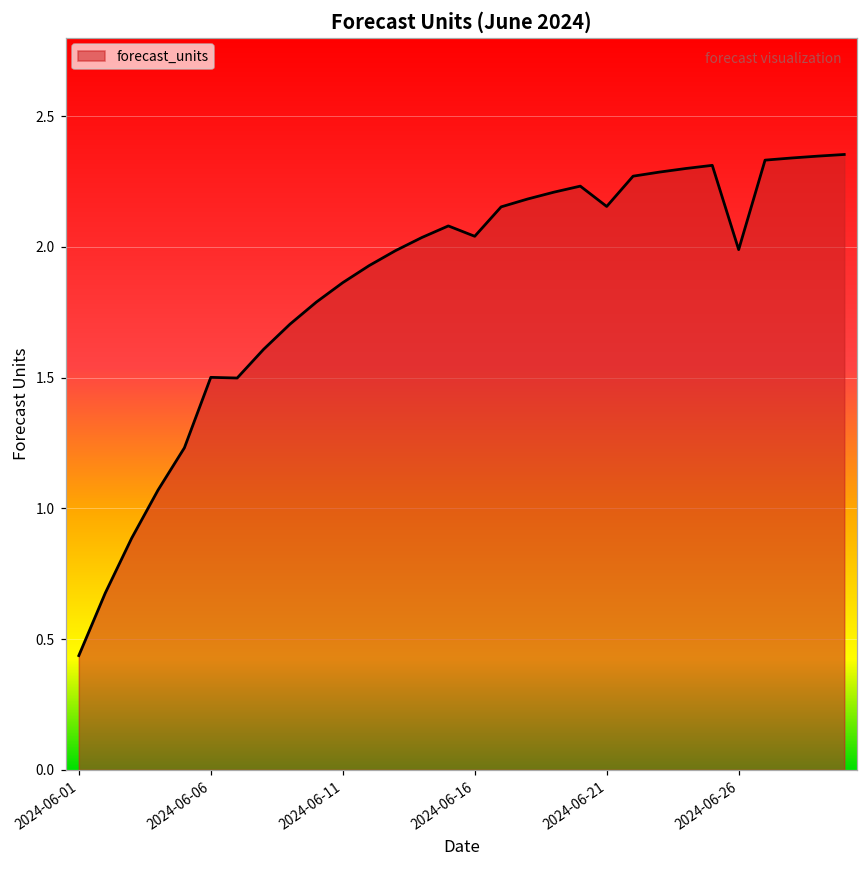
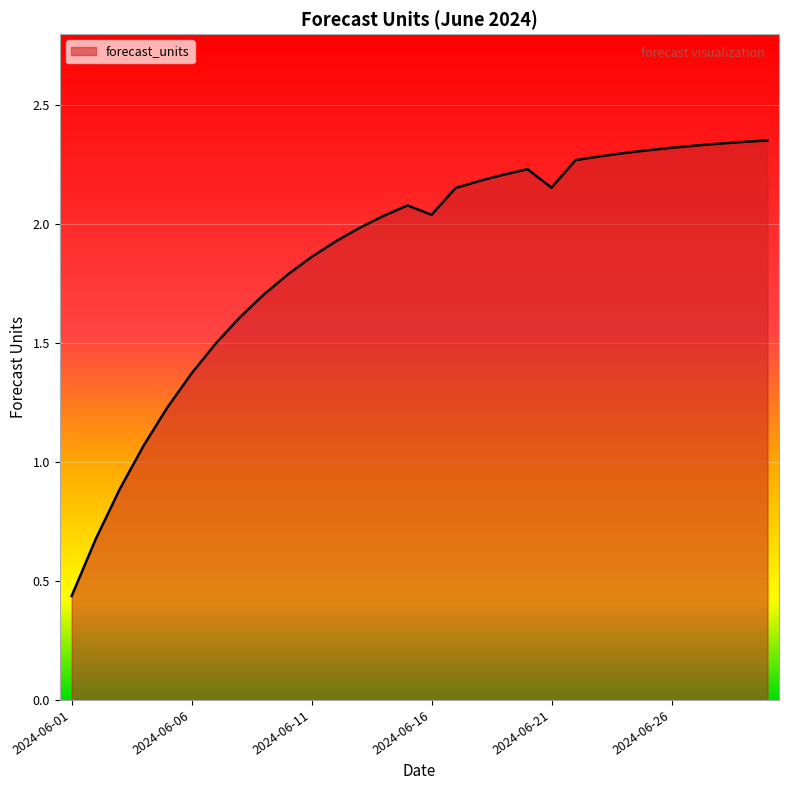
2024-06-06: 1.50 -> 1.37
2024-06-26: 1.99 -> 2.32
